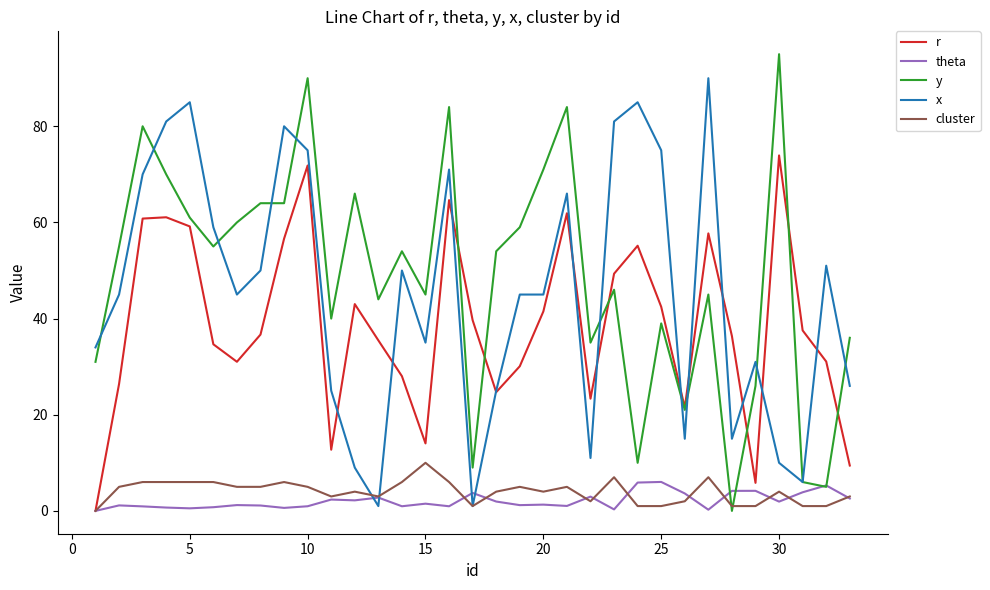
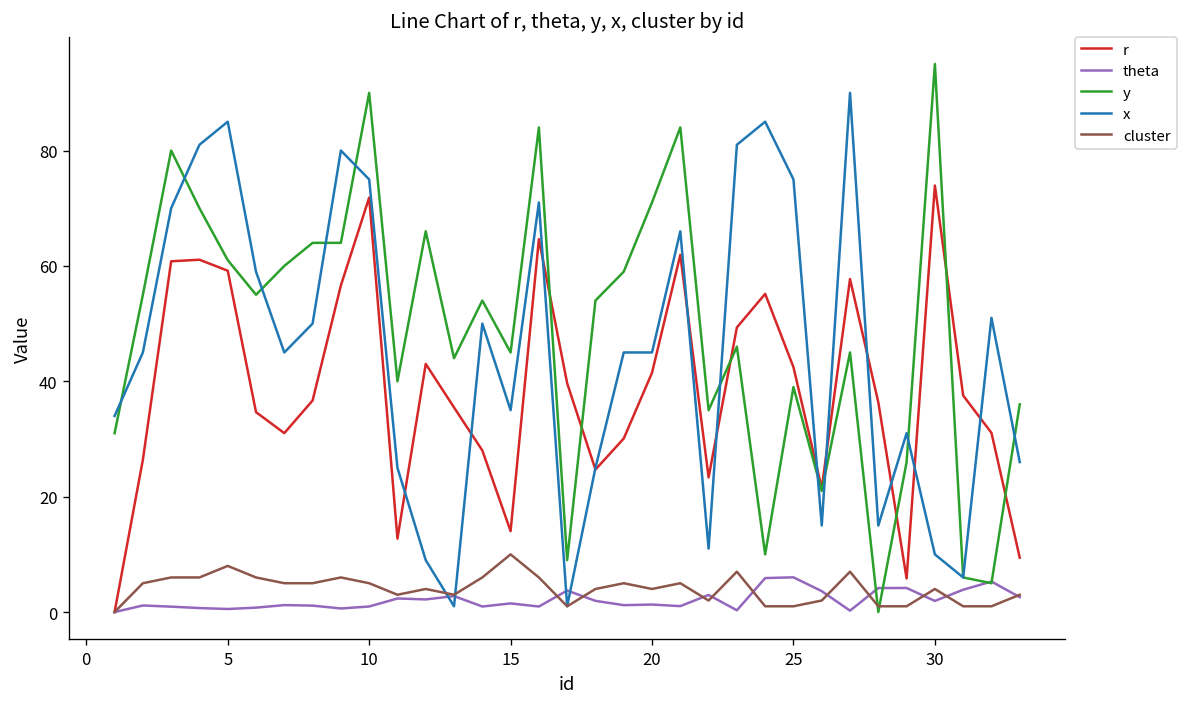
cluster, 5: 6 -> 8
